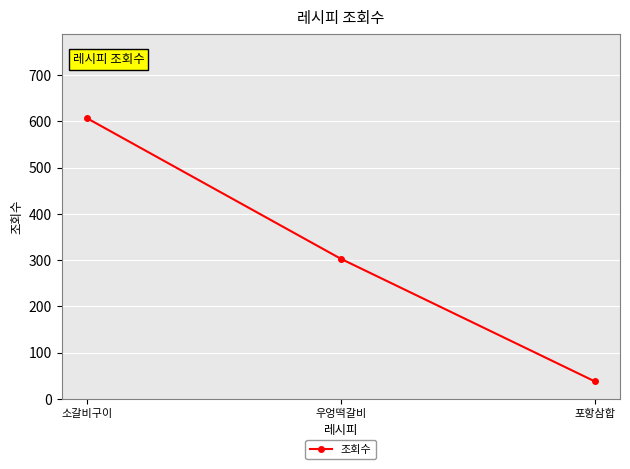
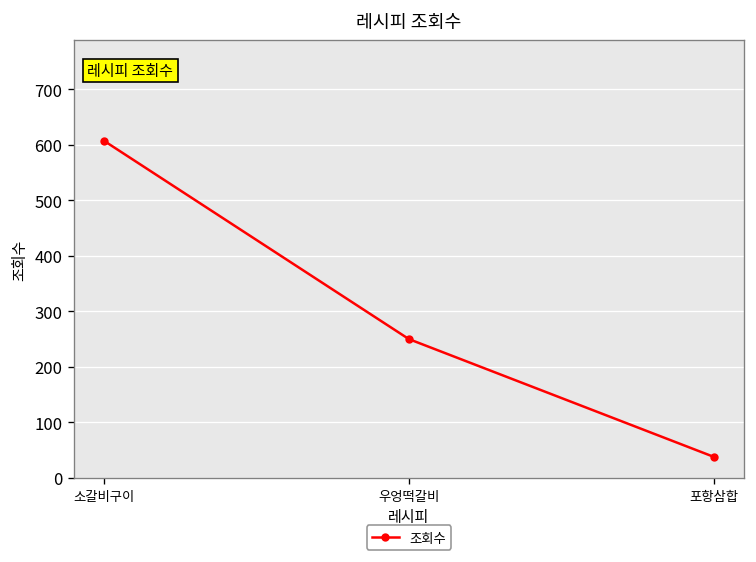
우엉떡갈비: 300 -> 250
